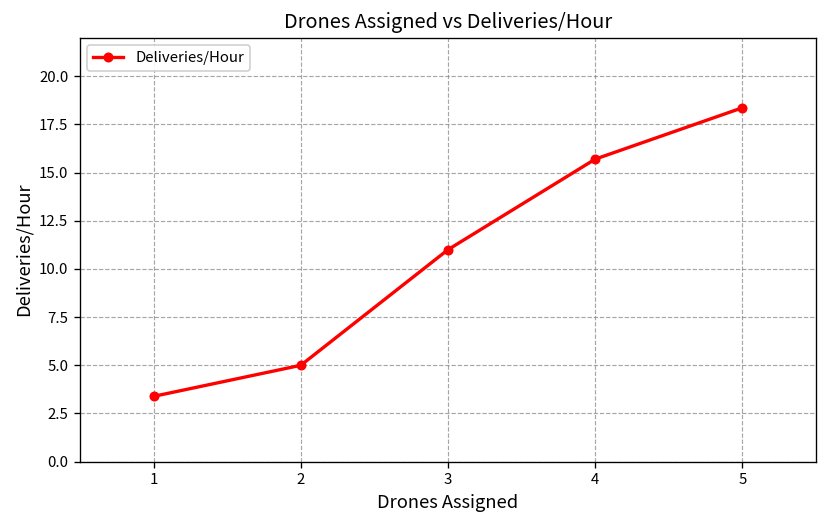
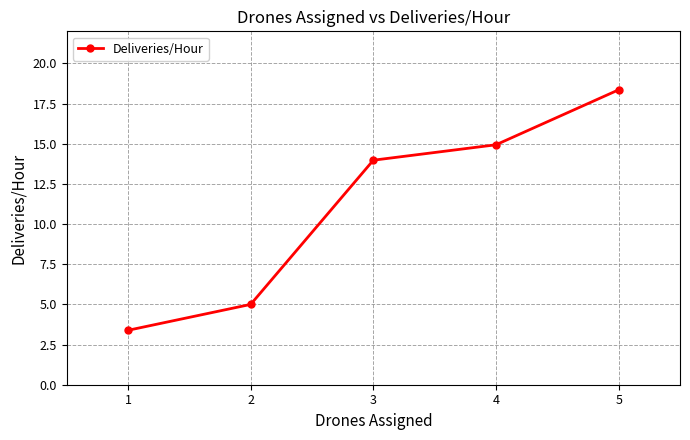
3: 11.0 -> 14.0
4: 15.7 -> 14.9
